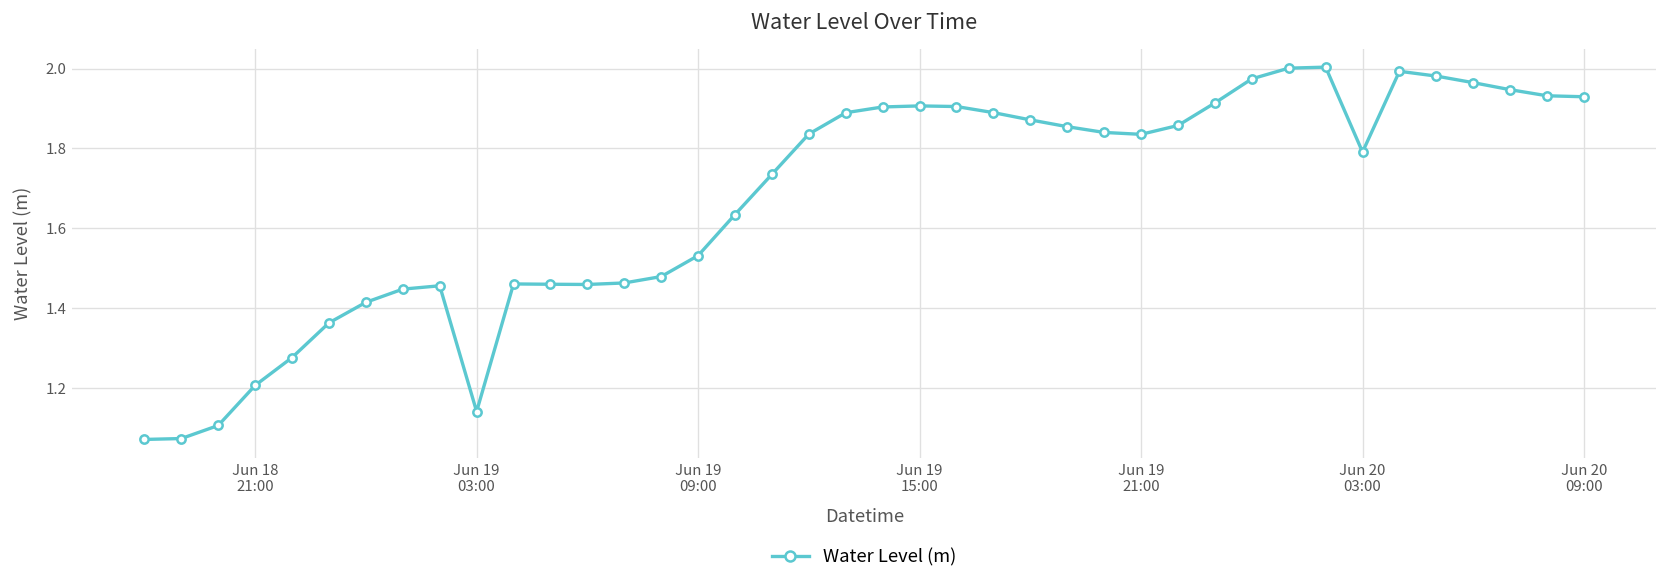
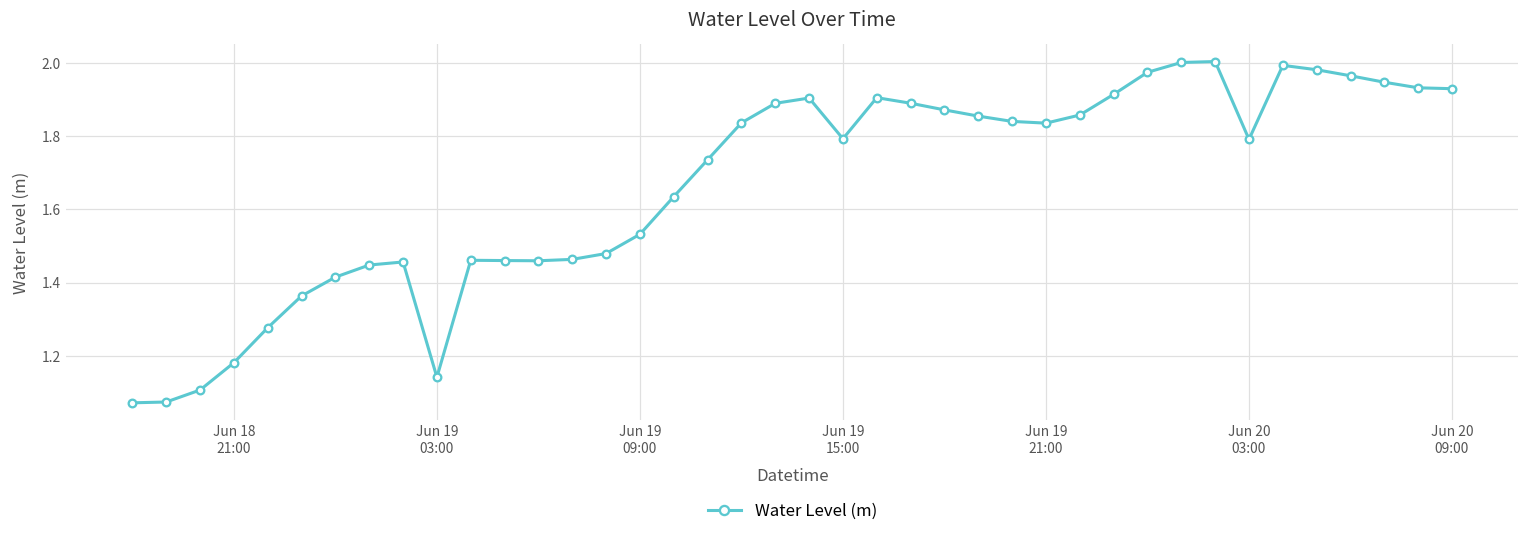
Jun 18 21:00: 1.21 -> 1.18
Jun 19 15:00: 1.91 -> 1.79
